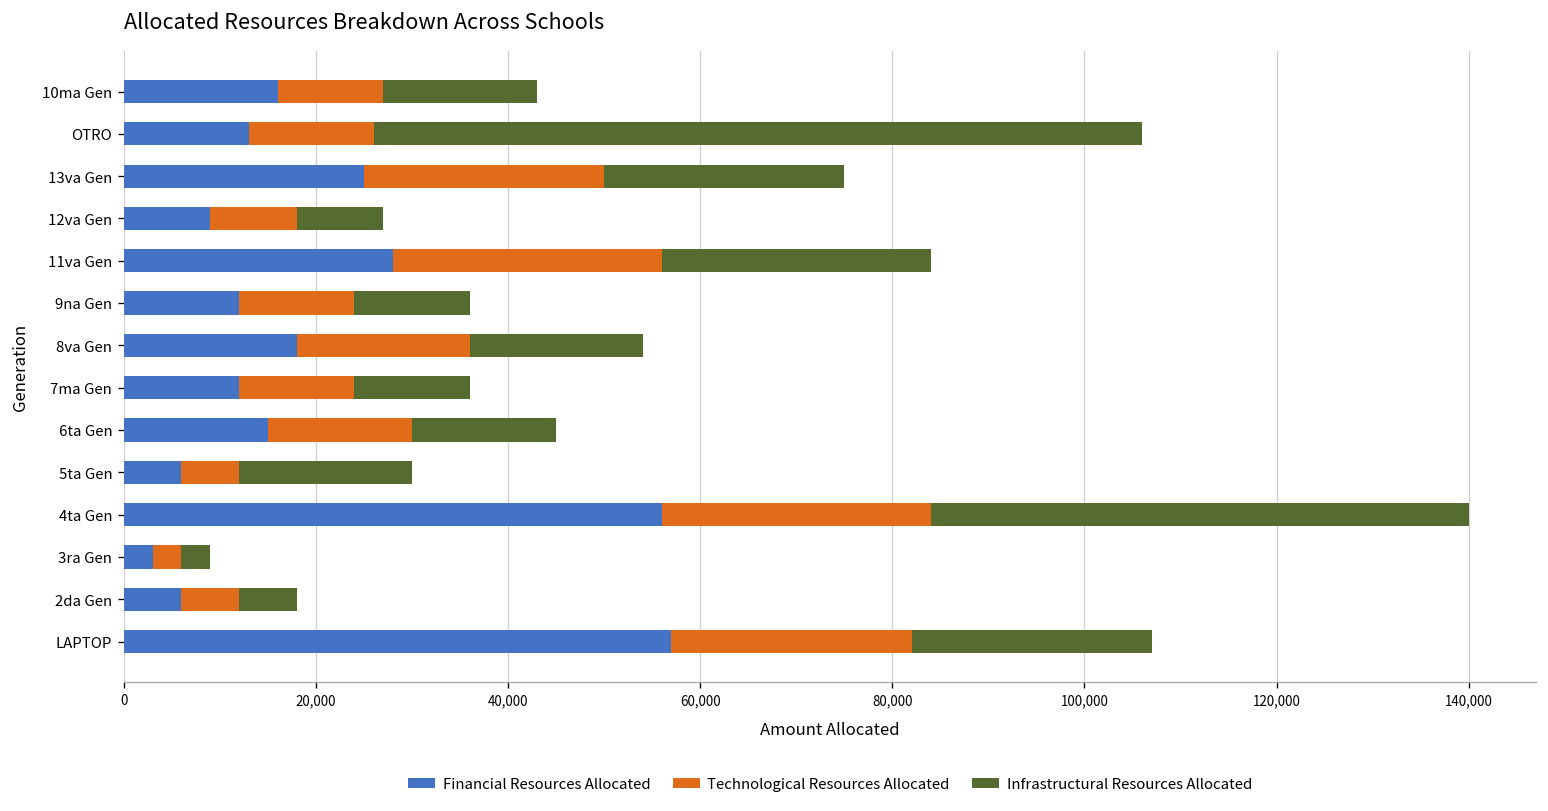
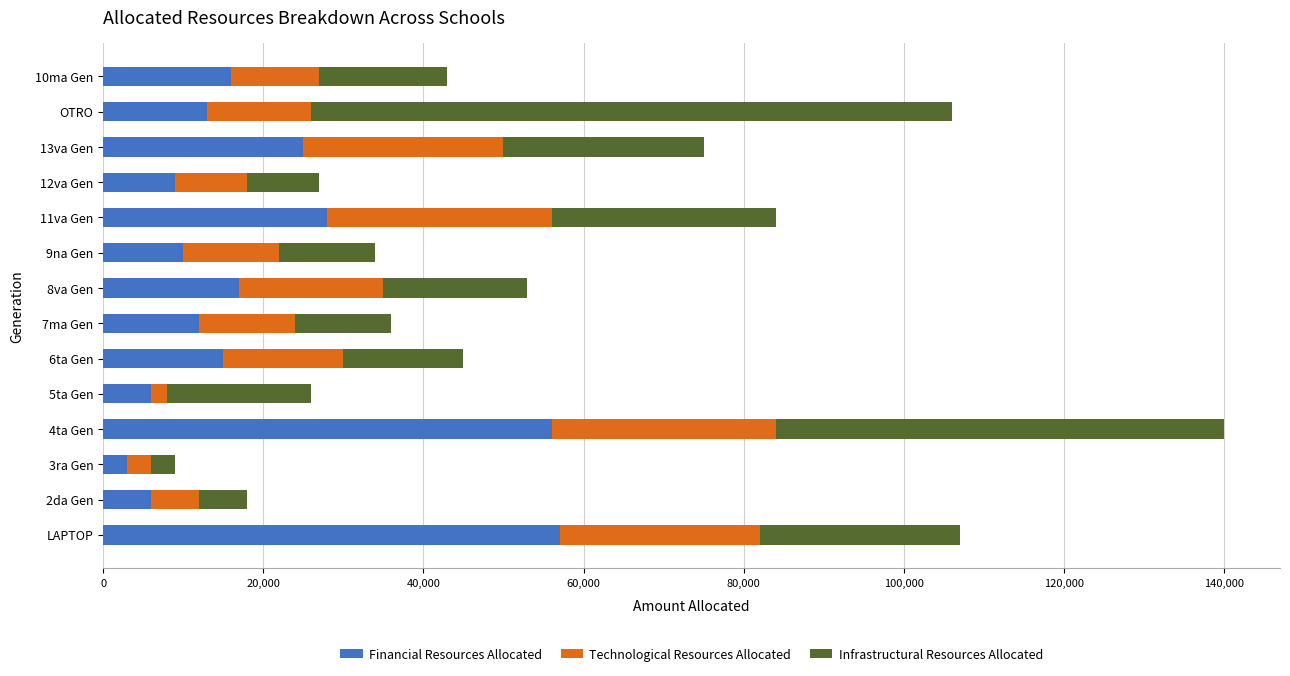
Financial Resources Allocated, 9na Gen: 12,000 -> 10,000
Financial Resources Allocated, 8va Gen: 18,000 -> 17,000
Technological Resources Allocated, 5ta Gen: 6,000 -> 2,000
